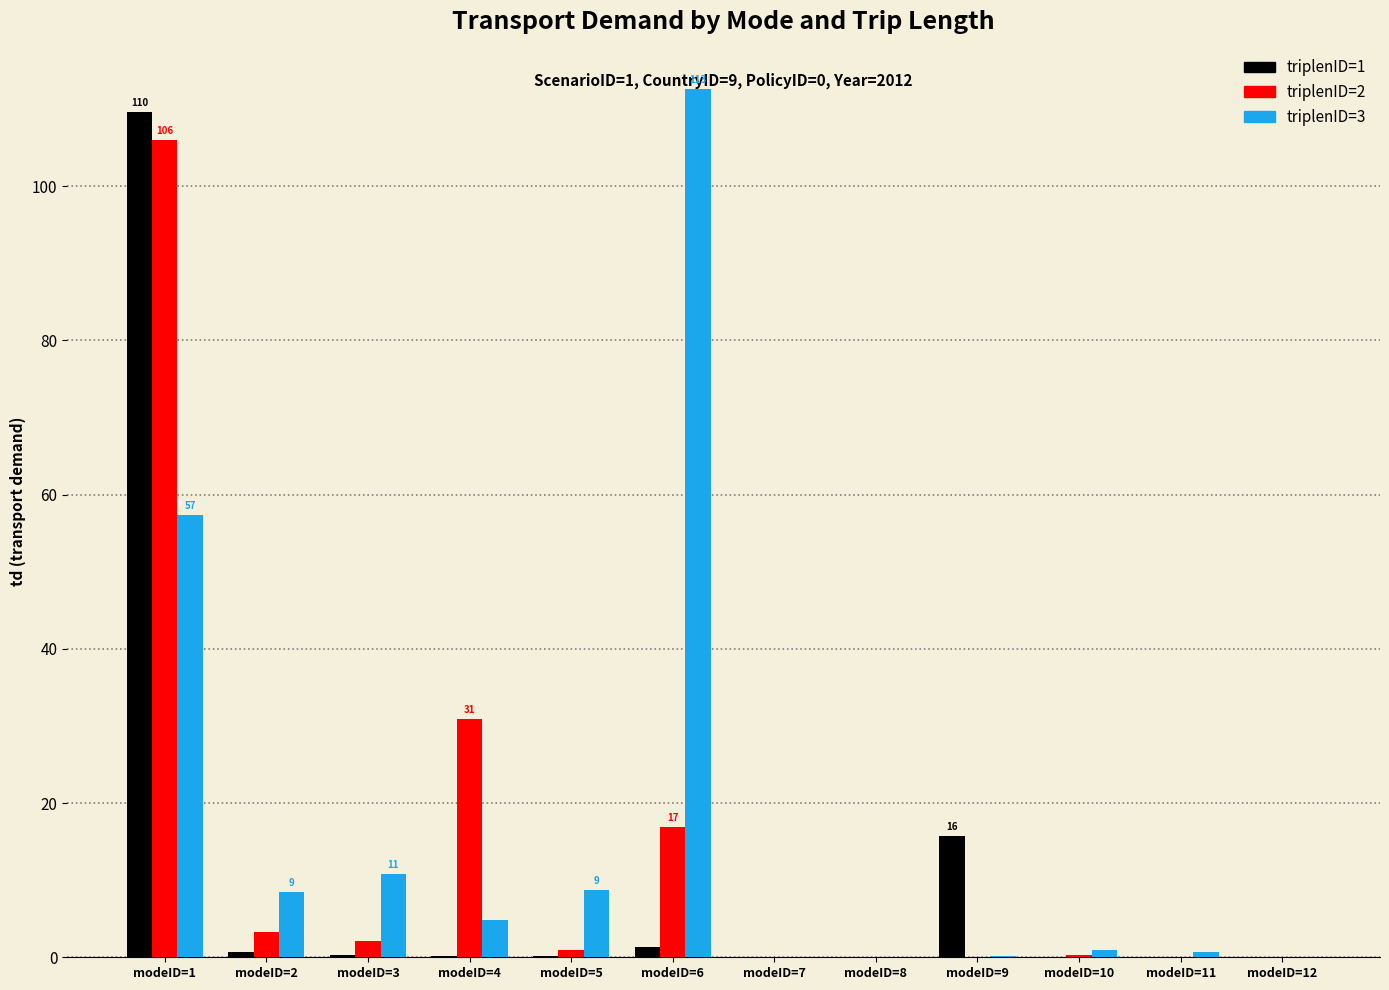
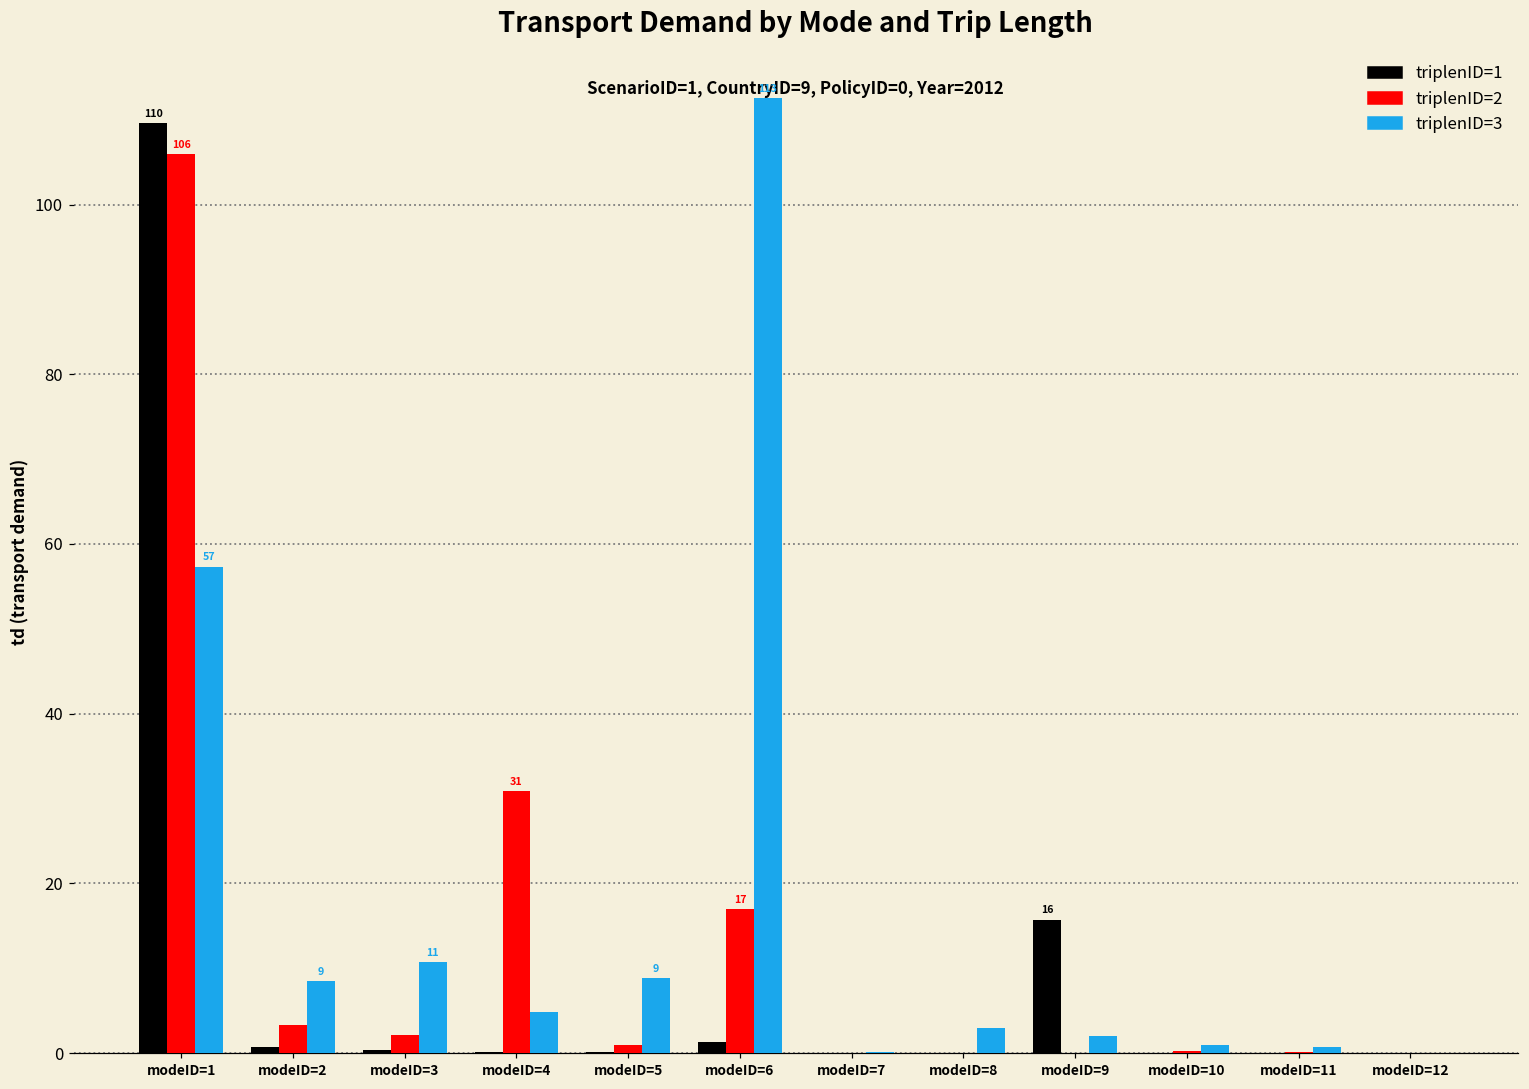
triplenID=3, modeID=8: 0 -> 3
triplenID=3, modeID=9: 0 -> 2
